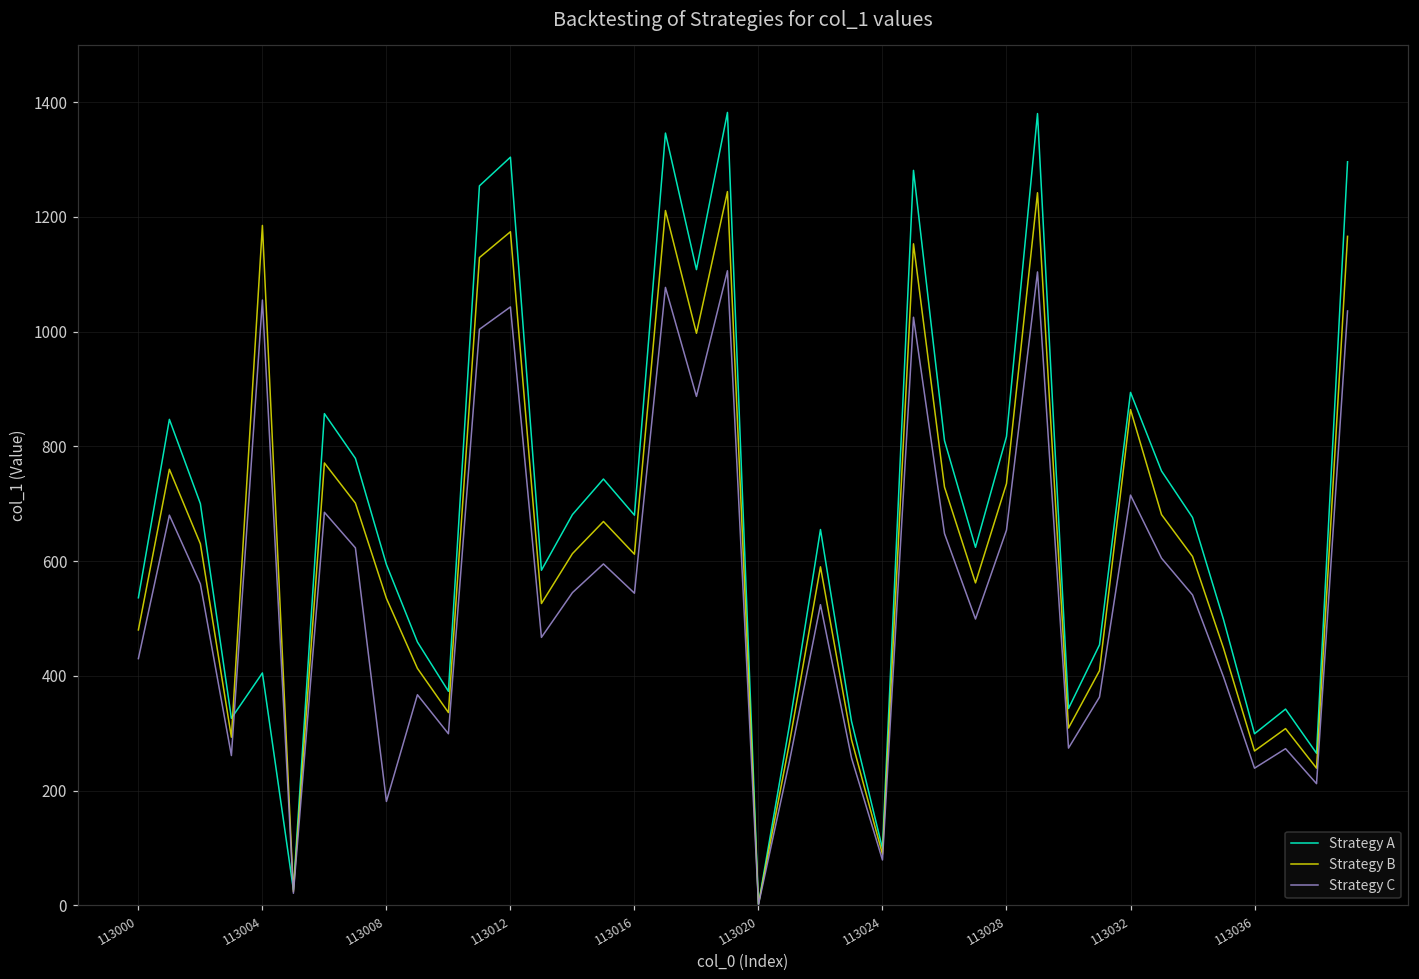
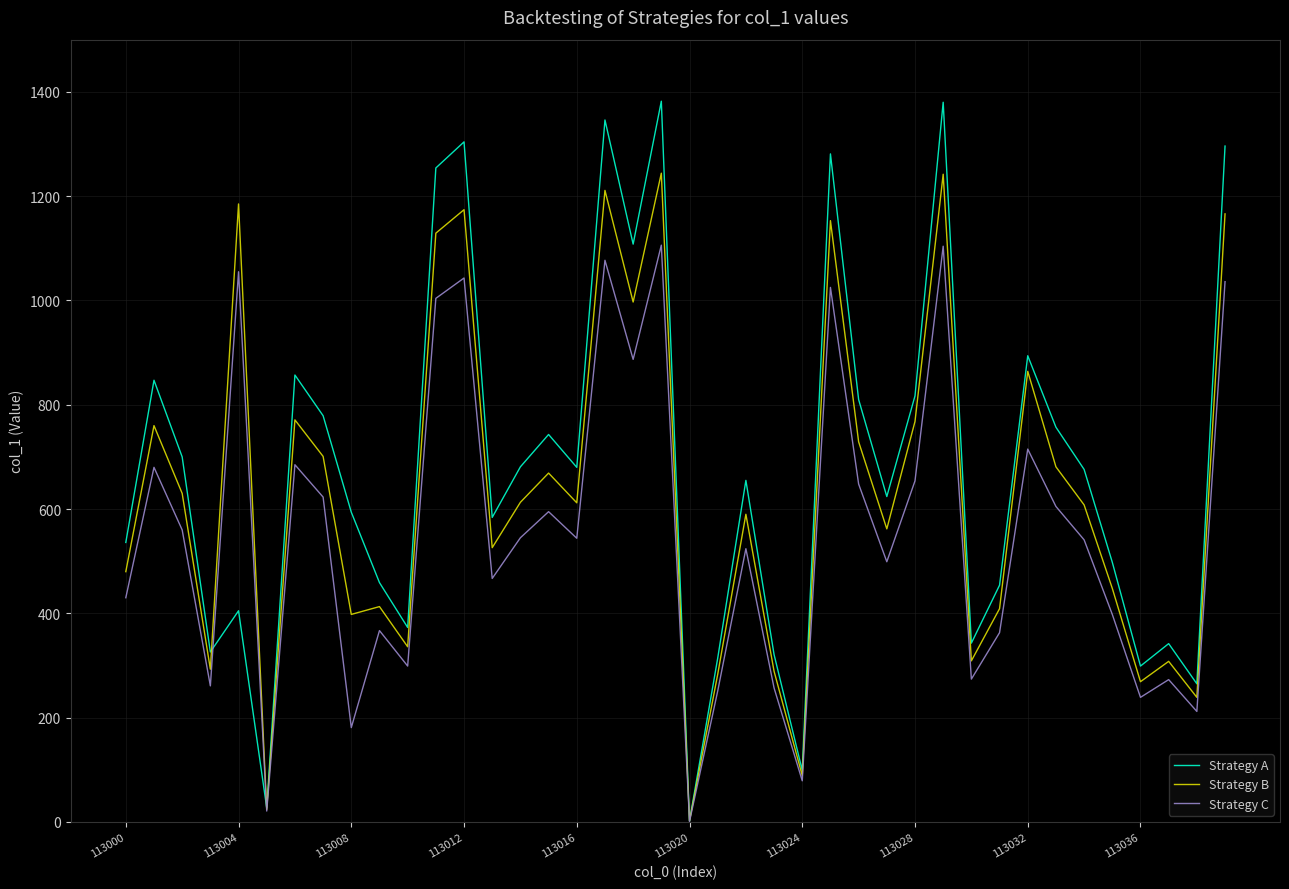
Strategy B, 113008: 540 -> 400
Strategy B, 113028: 740 -> 770
